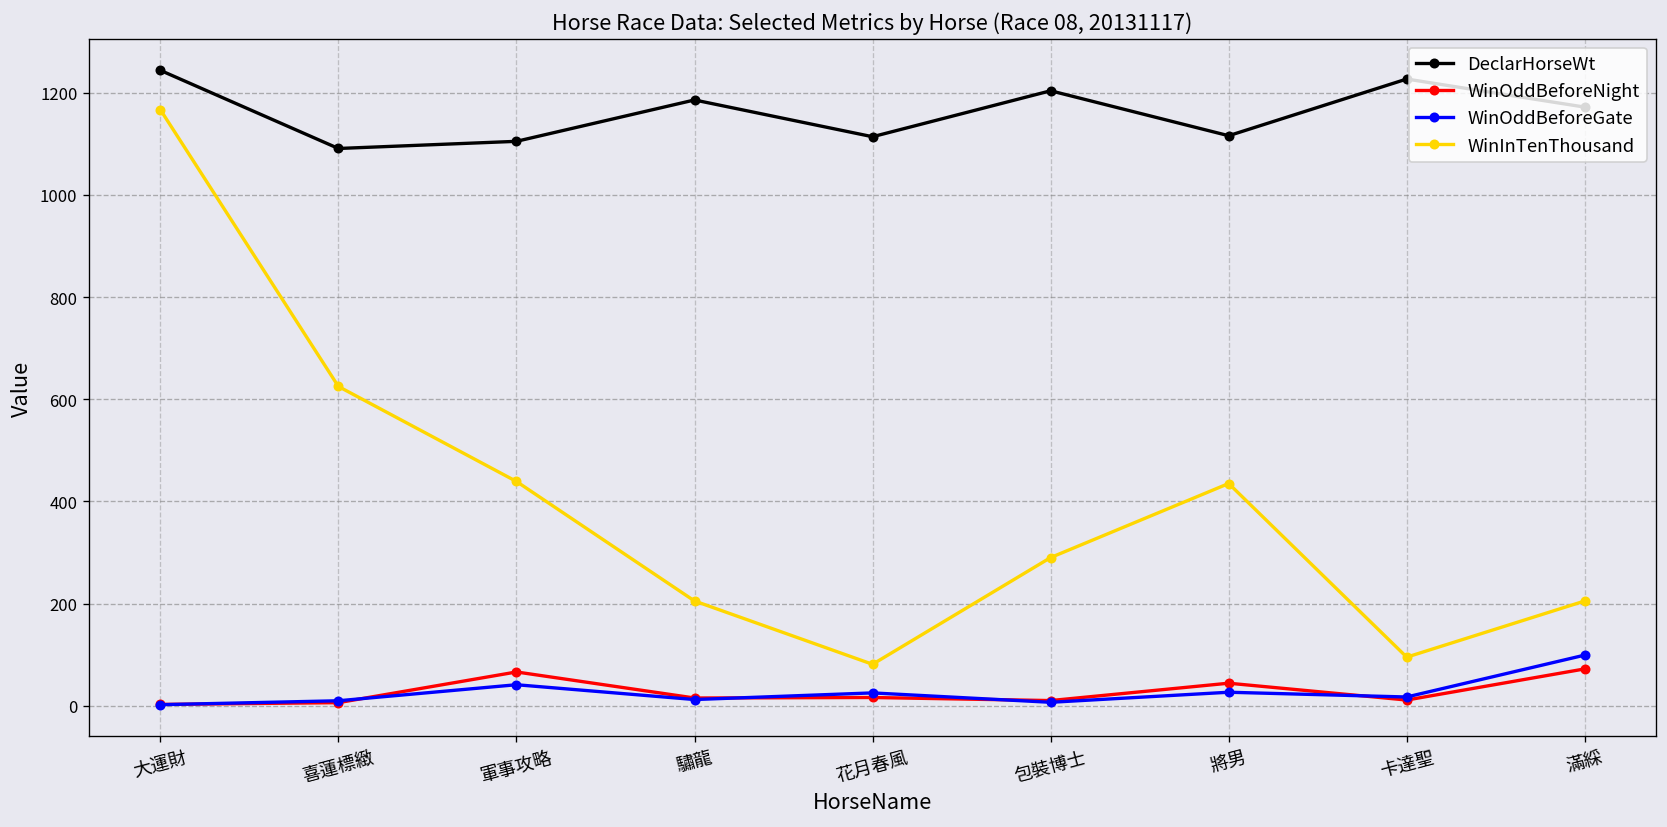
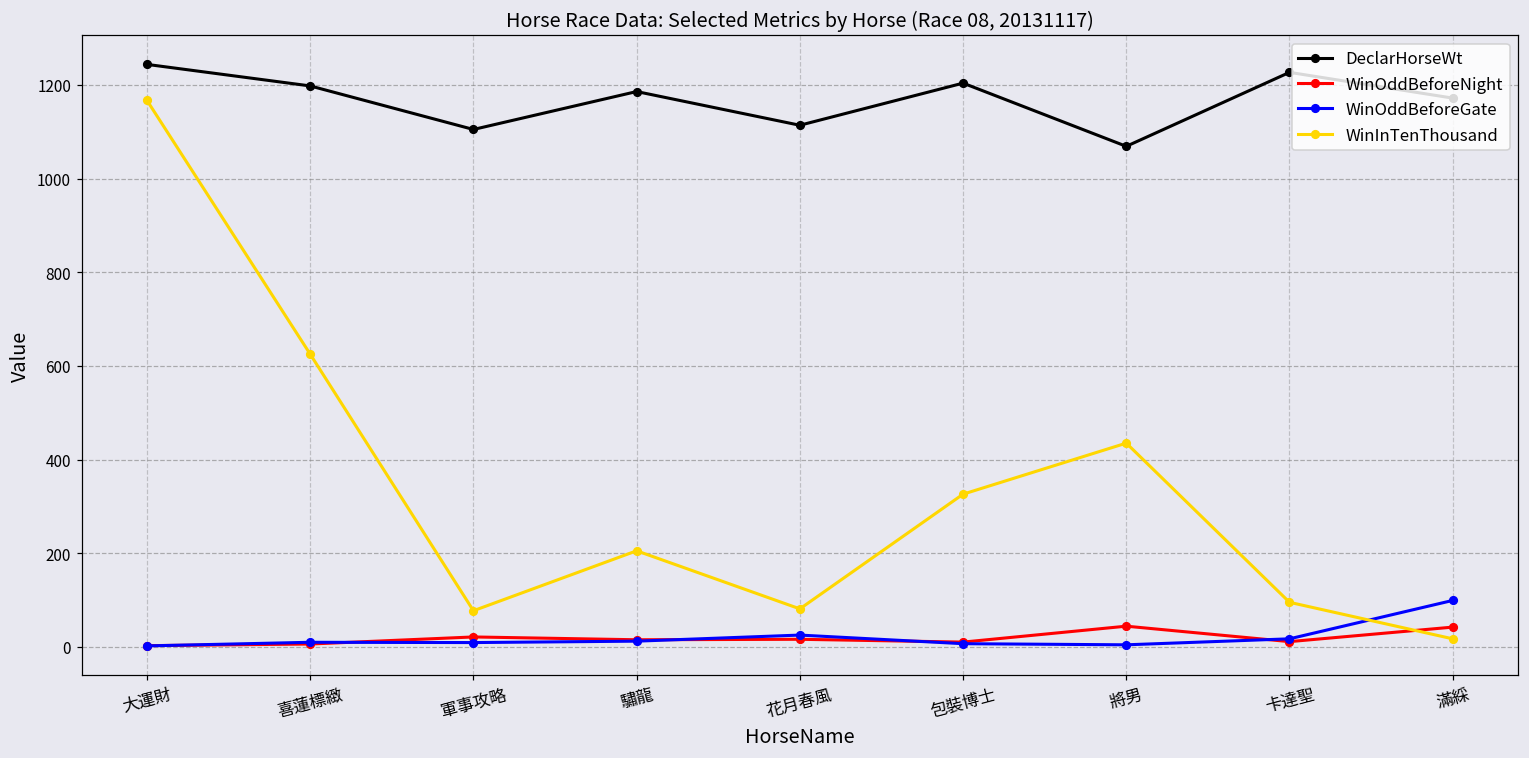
DeclarHorseWt, 喜蓮標緻: 1090 -> 1200
WinOddBeforeNight, 軍事攻略: 70 -> 20
WinOddBeforeGate, 軍事攻略: 40 -> 10
WinInTenThousand, 軍事攻略: 440 -> 80
WinInTenThousand, 包裝博士: 290 -> 330
DeclarHorseWt, 將男: 1120 -> 1070
WinOddBeforeGate, 將男: 30 -> 0
WinOddBeforeNight, 滿綵: 70 -> 40
WinInTenThousand, 滿綵: 210 -> 20
